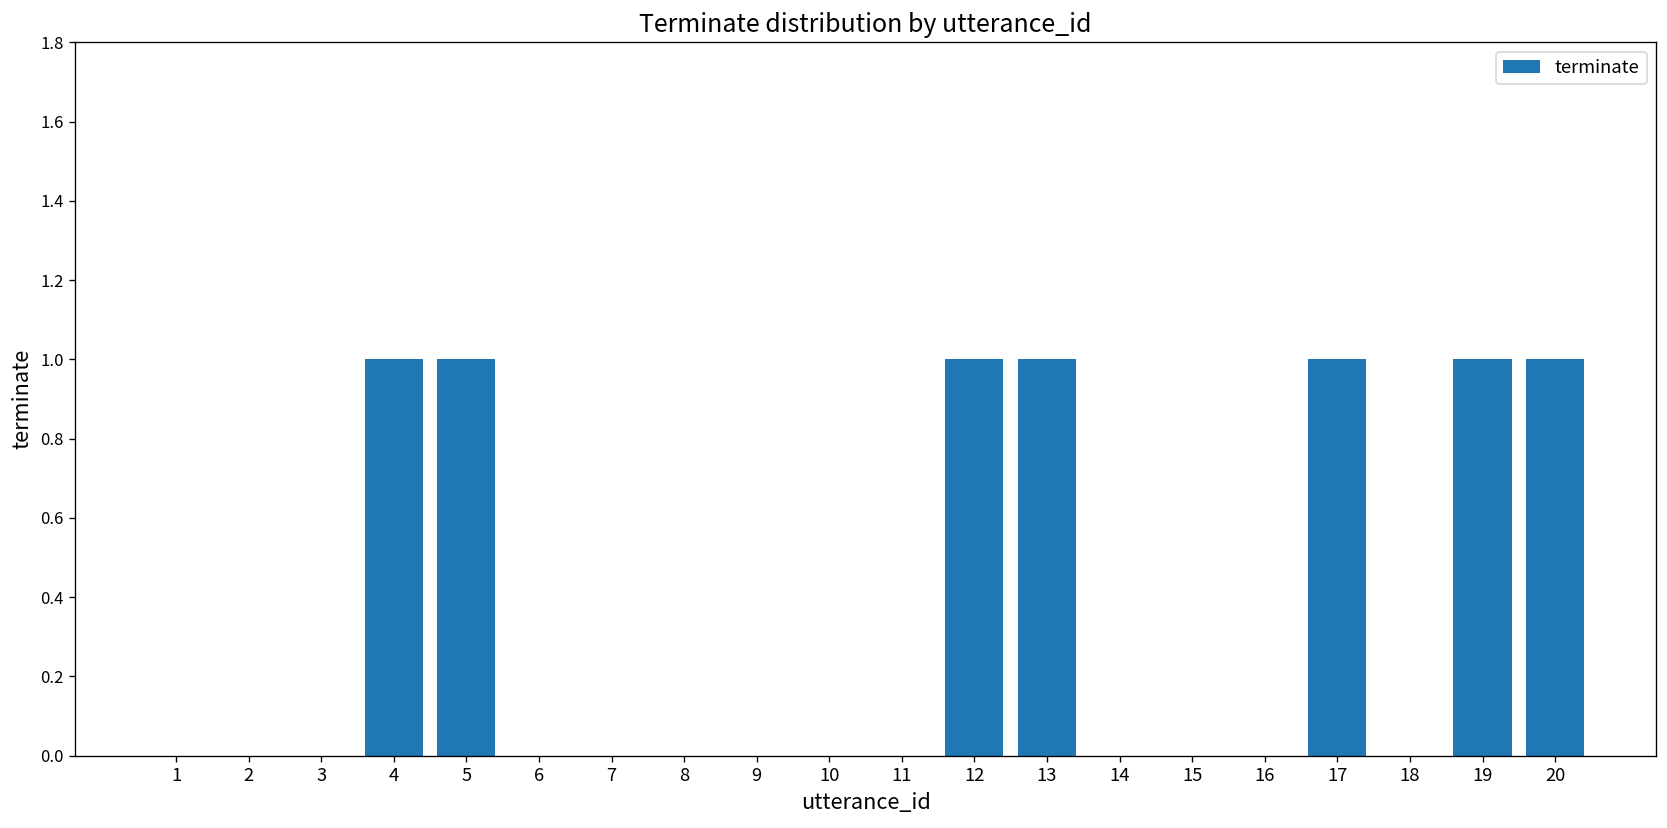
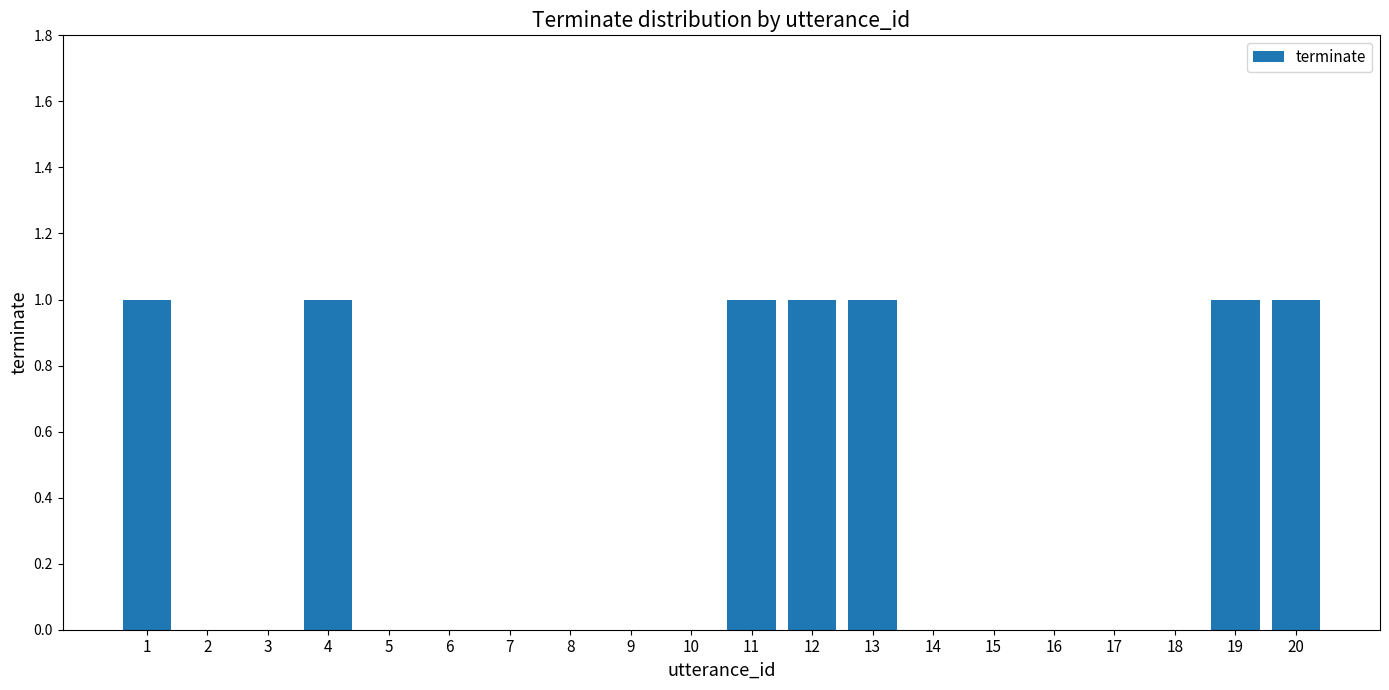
1: 0 -> 1
5: 1 -> 0
11: 0 -> 1
17: 1 -> 0
